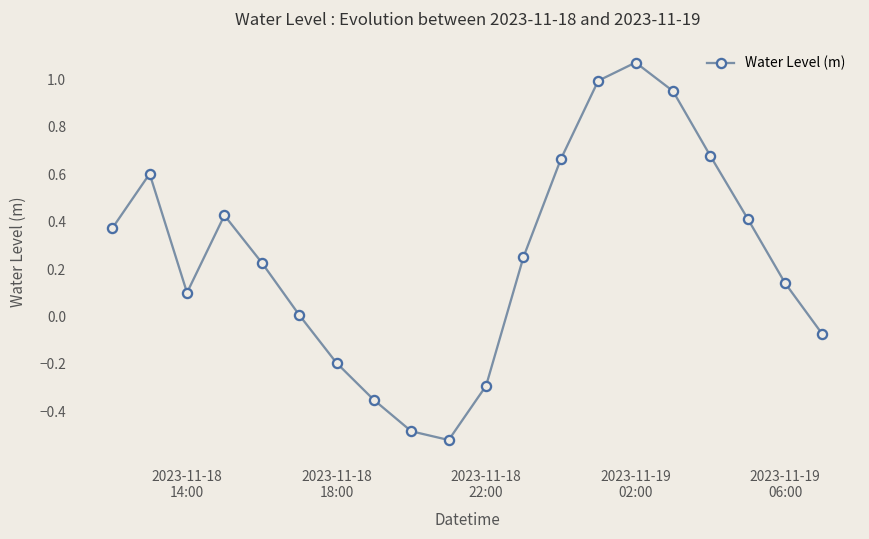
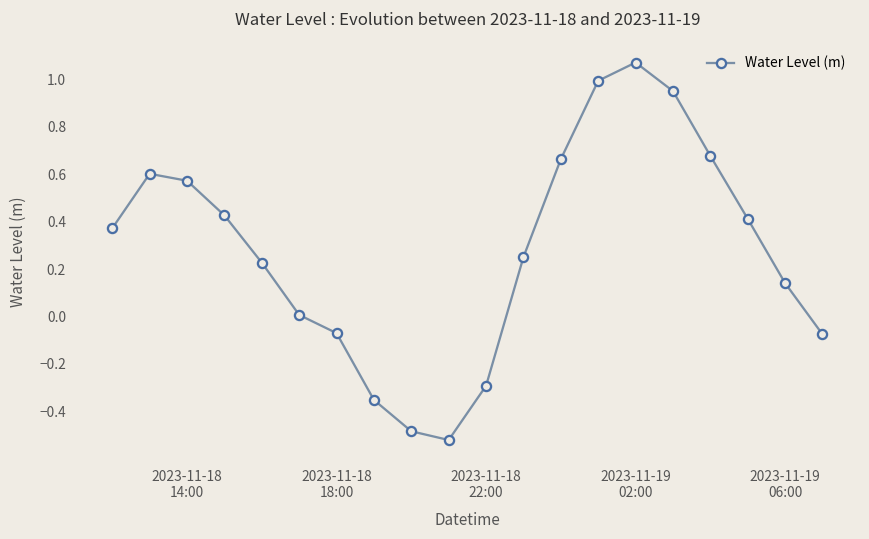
2023-11-18 14:00: 0.10 -> 0.57
2023-11-18 18:00: -0.20 -> -0.07
